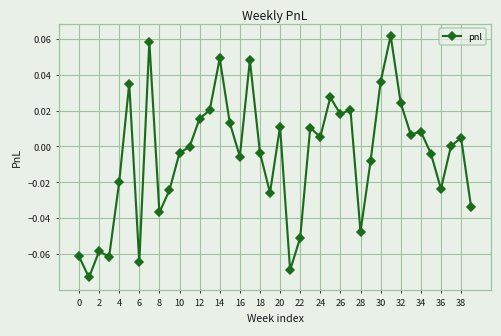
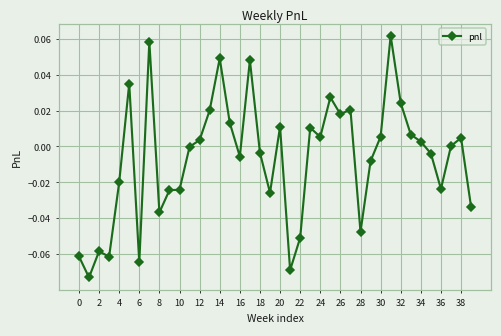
10: -0.004 -> -0.024
12: 0.016 -> 0.004
30: 0.036 -> 0.005
34: 0.008 -> 0.003
